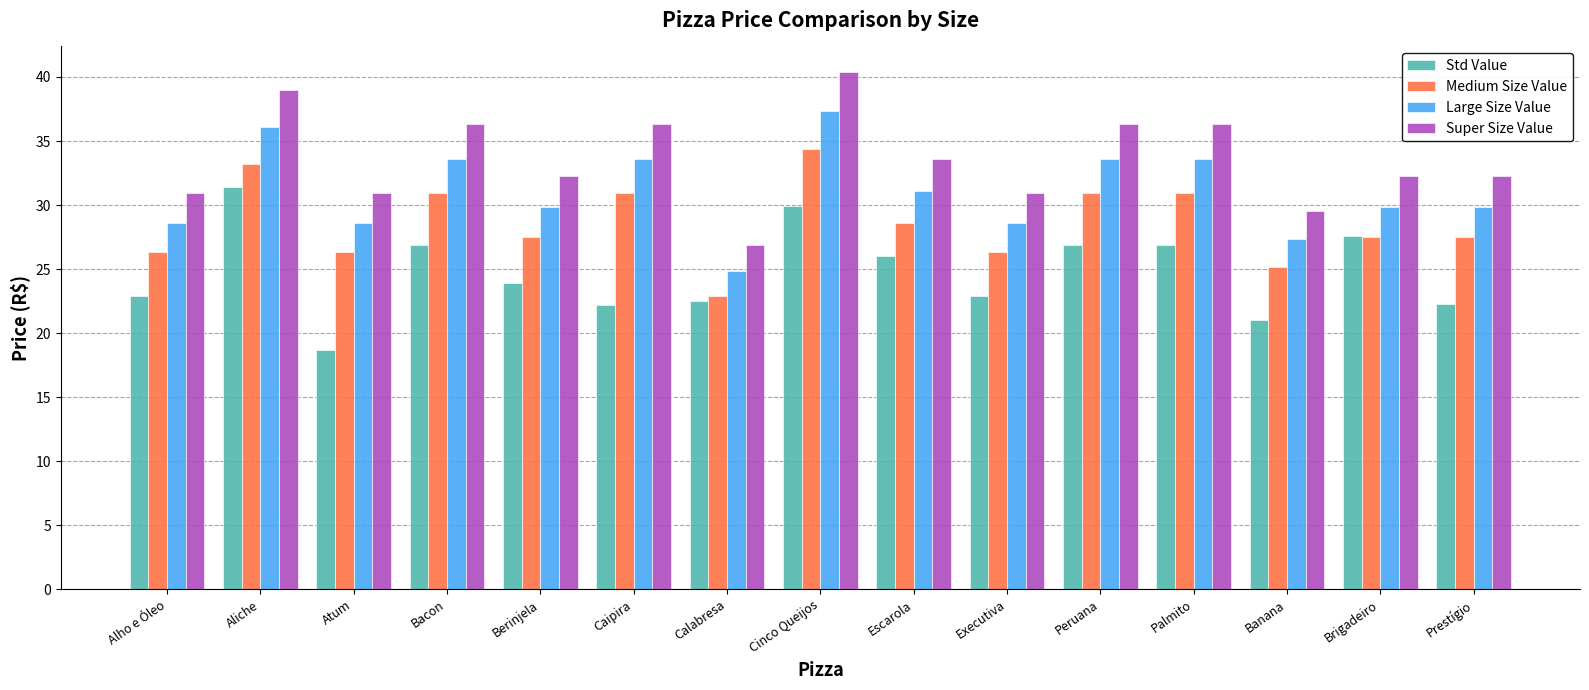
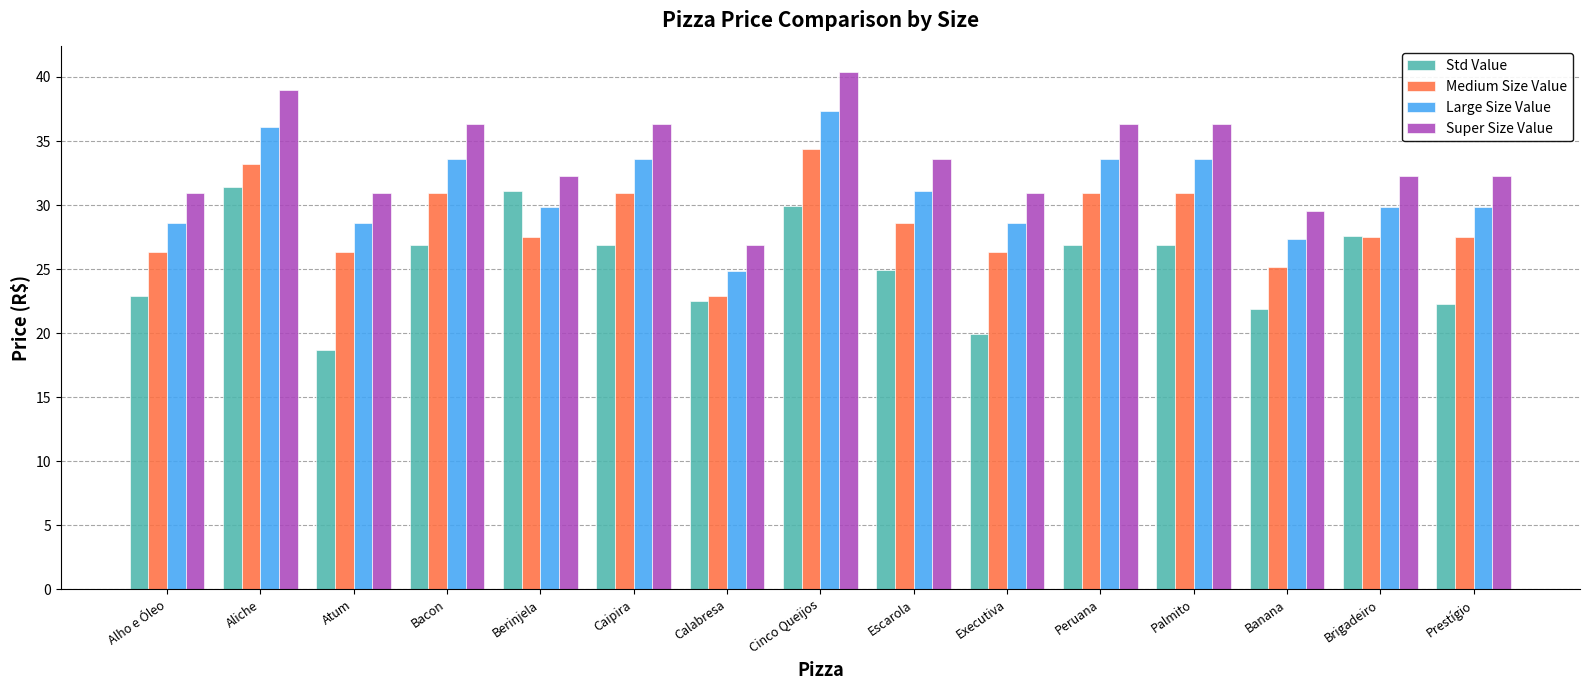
Std Value, Berinjela: 23.9 -> 31.1
Std Value, Caipira: 22.2 -> 26.9
Std Value, Escarola: 26.0 -> 24.9
Std Value, Executiva: 22.9 -> 19.9
Std Value, Banana: 21.0 -> 21.9
